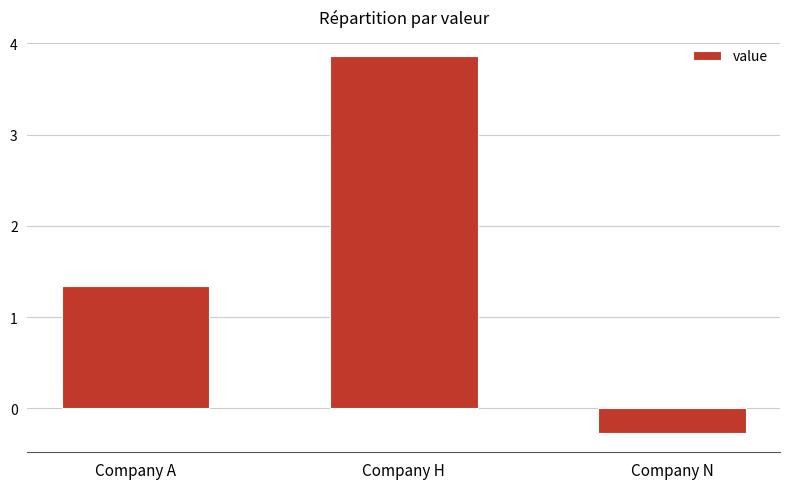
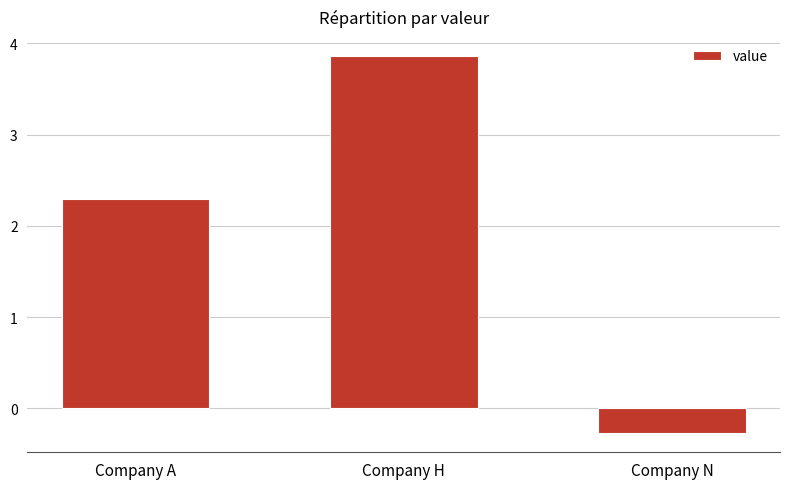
Company A: 1.3 -> 2.3
